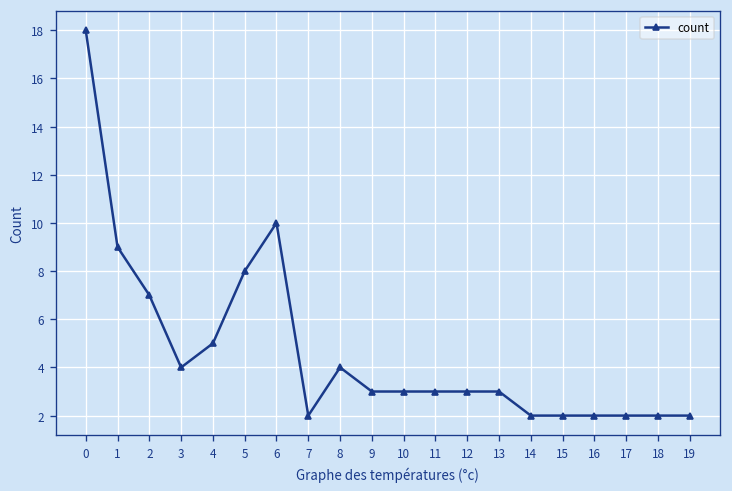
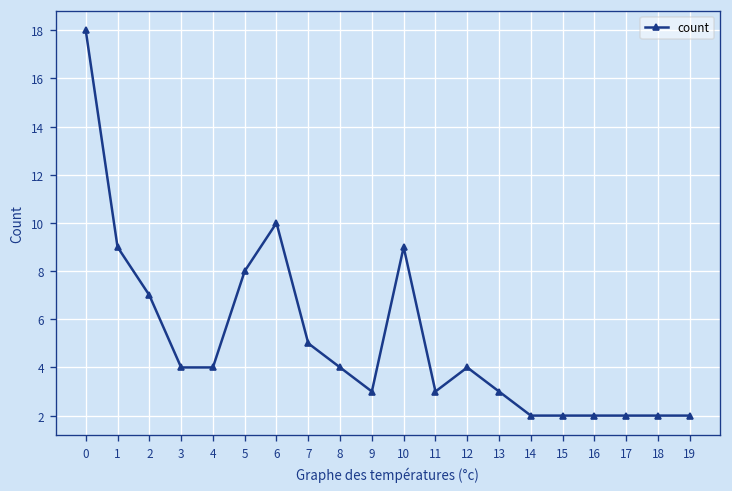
4: 5 -> 4
7: 2 -> 5
10: 3 -> 9
12: 3 -> 4
